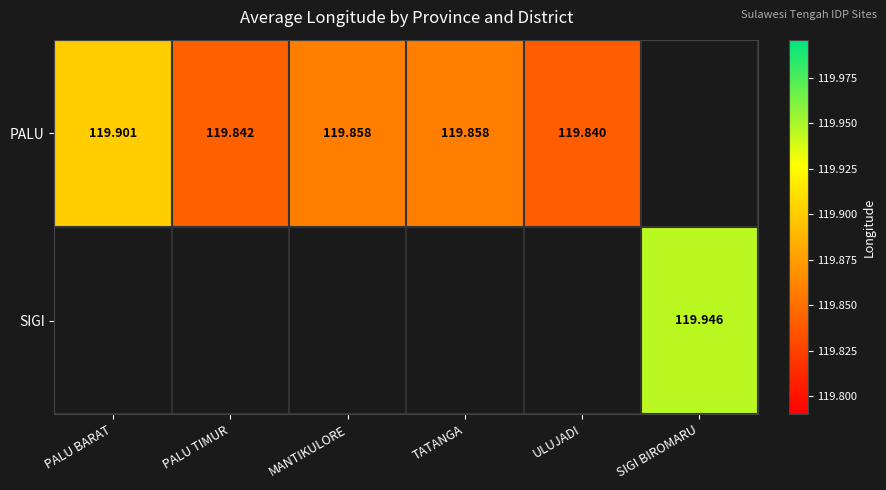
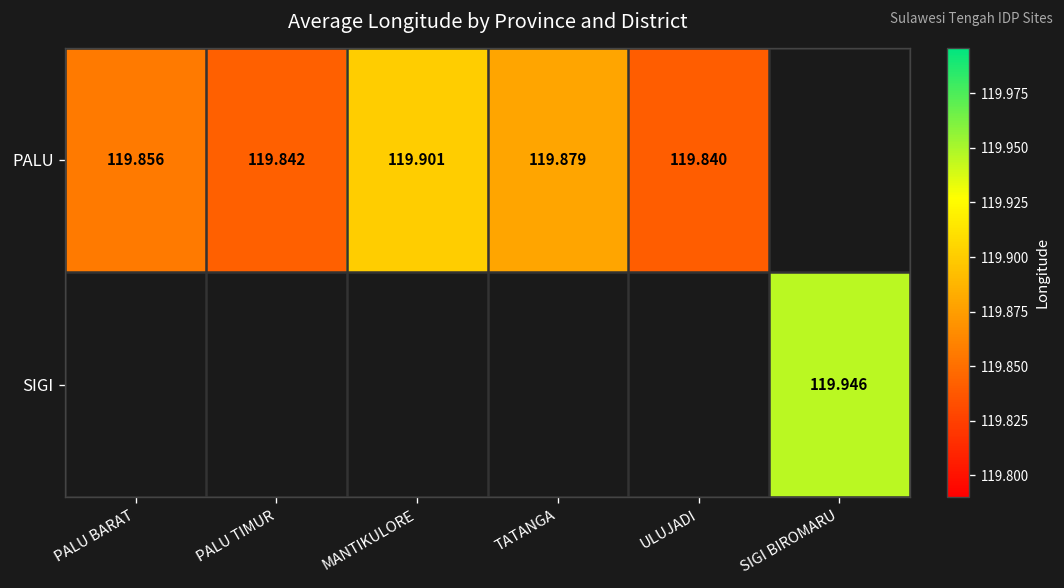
PALU, PALU BARAT: 119.901 -> 119.856
PALU, MANTIKULORE: 119.858 -> 119.901
PALU, TATANGA: 119.858 -> 119.879
